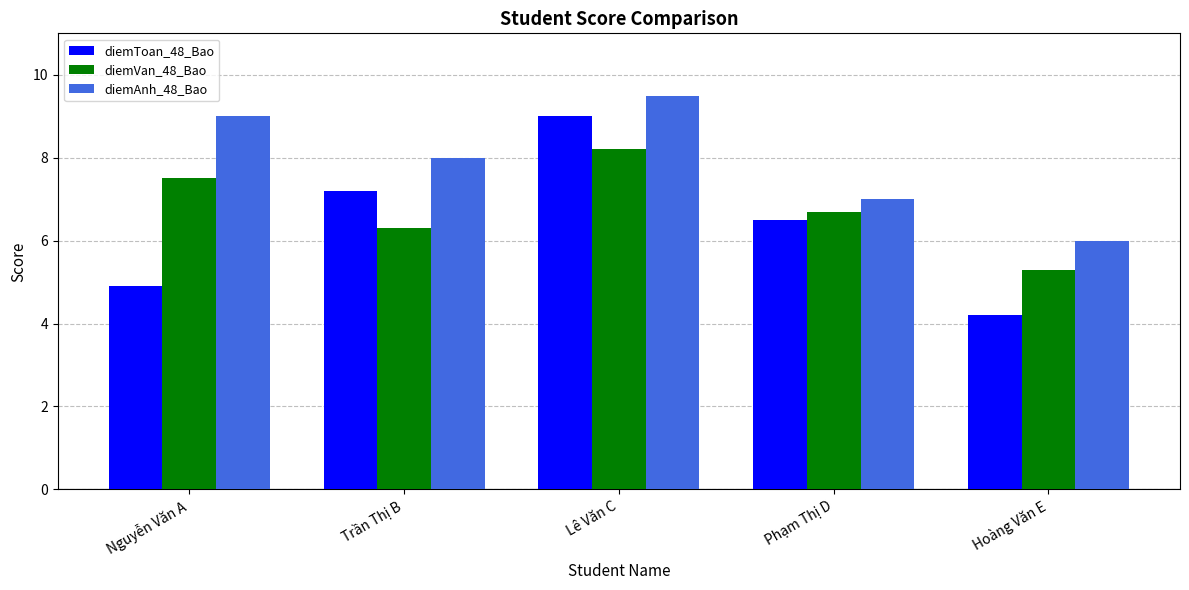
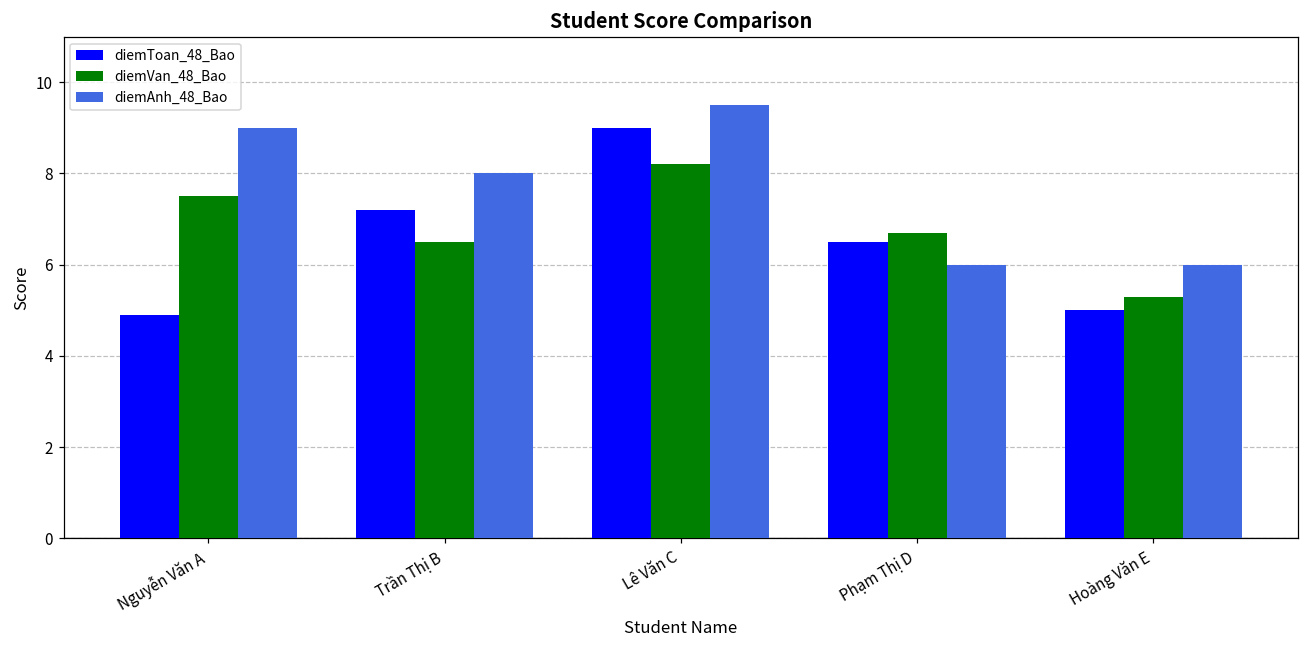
diemVan_48_Bao, Trần Thị B: 6.3 -> 6.5
diemAnh_48_Bao, Phạm Thị D: 7 -> 6
diemToan_48_Bao, Hoàng Văn E: 4.2 -> 5.0
